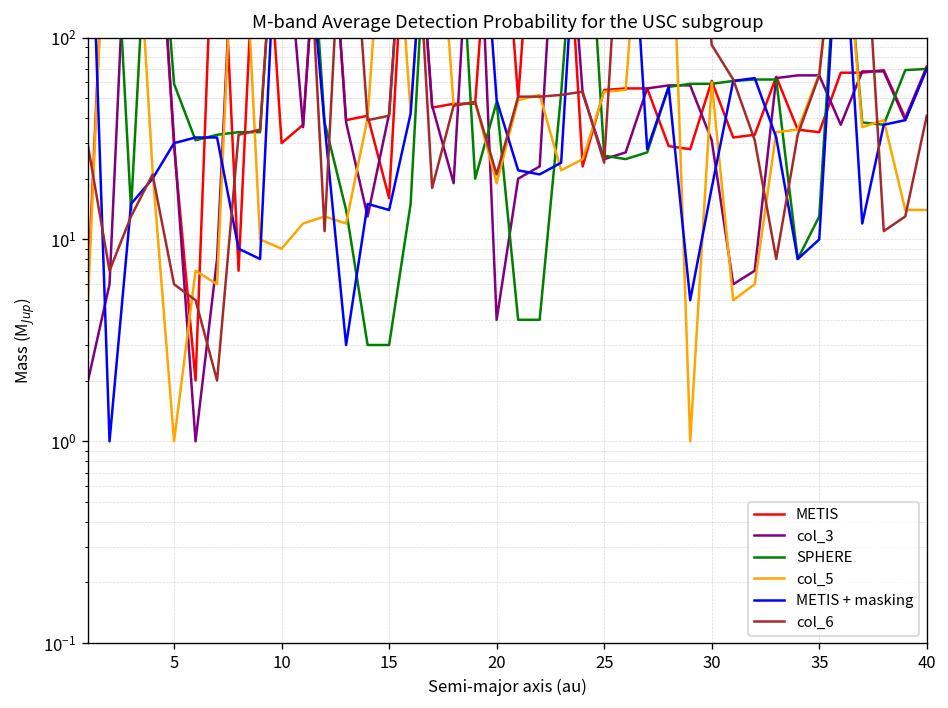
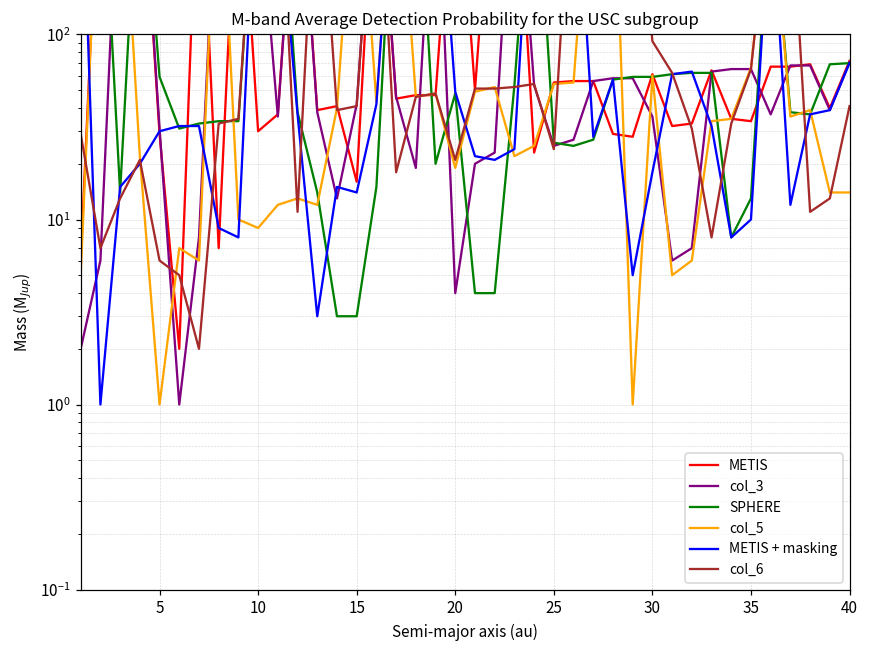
col_3, 30: 31 -> 36
